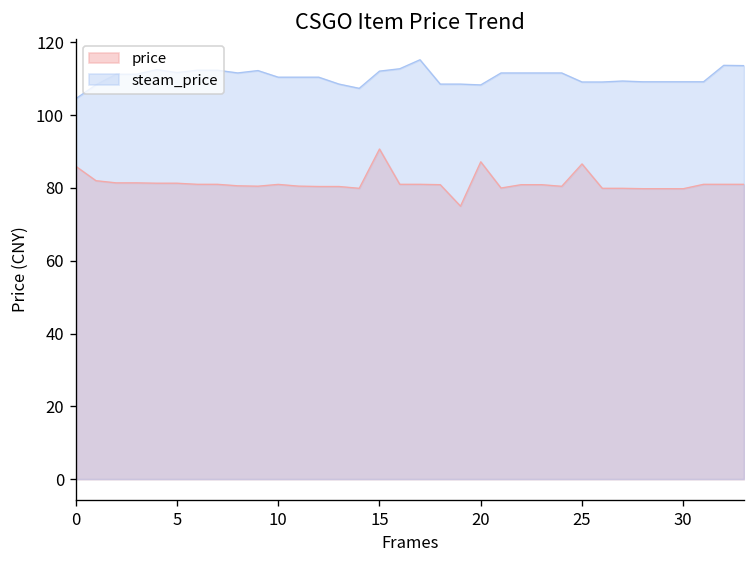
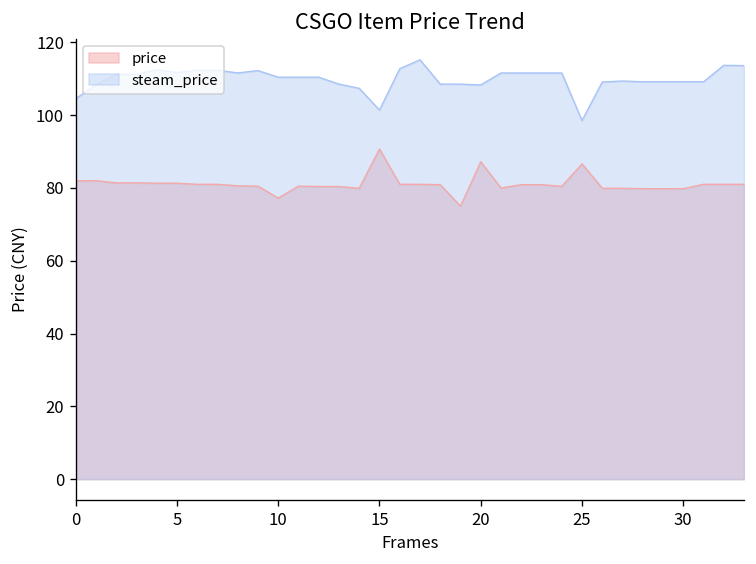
price, 0: 86 -> 82
price, 10: 81 -> 77
steam_price, 15: 112 -> 101
steam_price, 25: 109 -> 99
